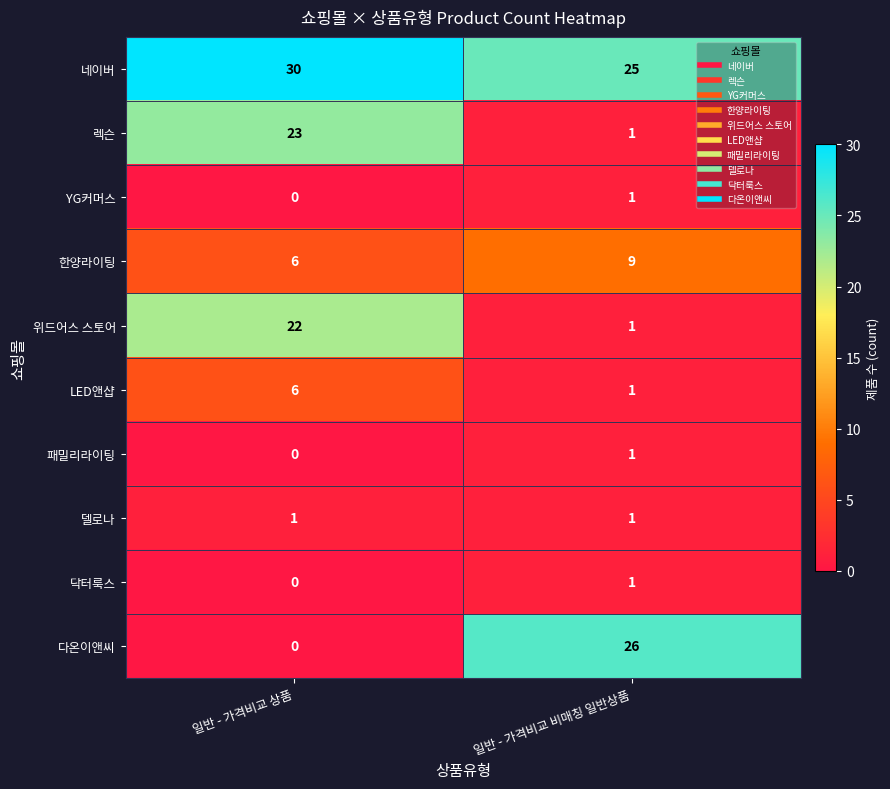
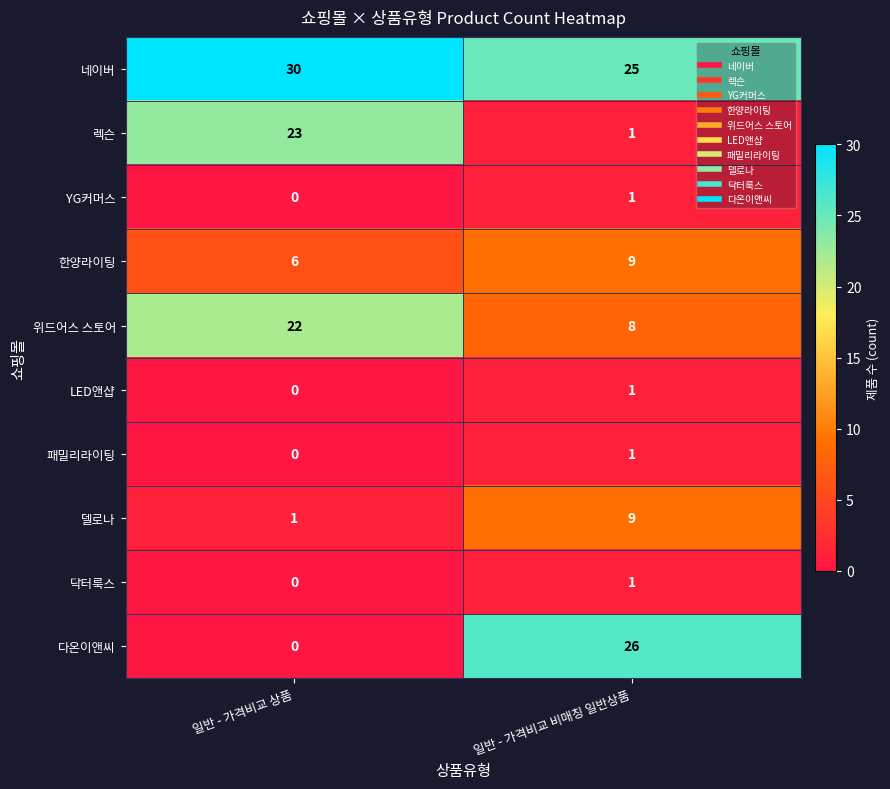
위드어스 스토어, 일반 - 가격비교 비매칭 일반상품: 1 -> 8
LED앤샵, 일반 - 가격비교 상품: 6 -> 0
델로나, 일반 - 가격비교 비매칭 일반상품: 1 -> 9
